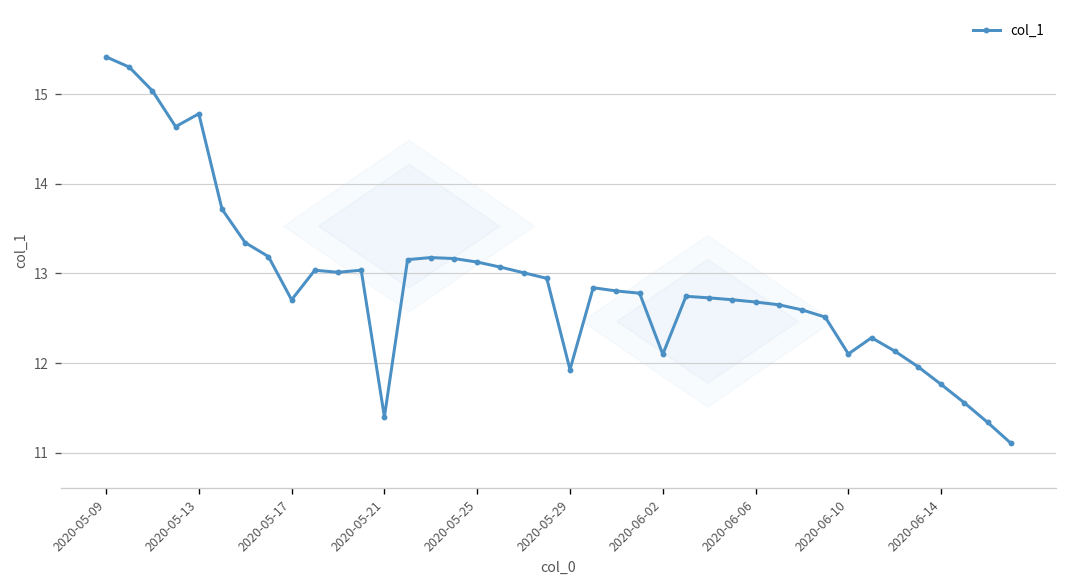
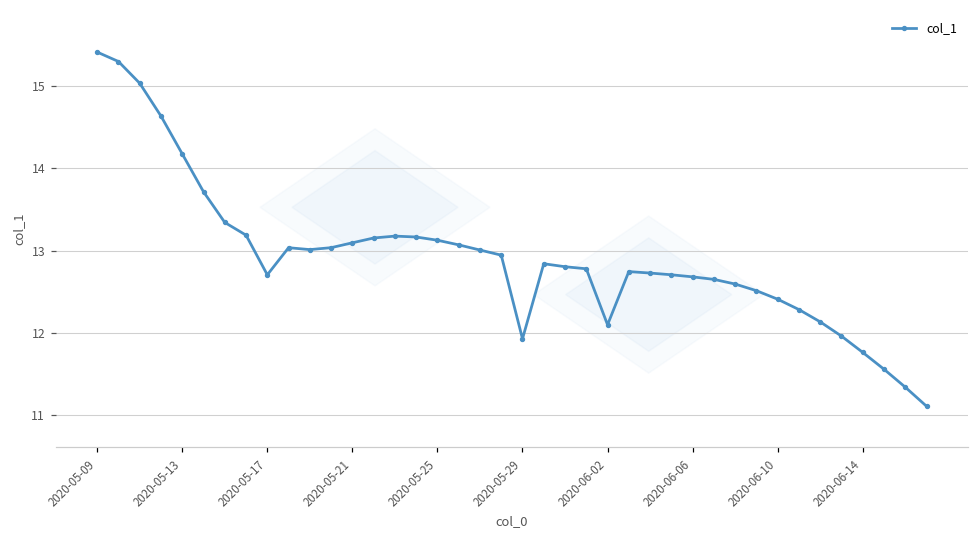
2020-05-13: 14.8 -> 14.2
2020-05-21: 11.4 -> 13.1
2020-06-10: 12.1 -> 12.4
